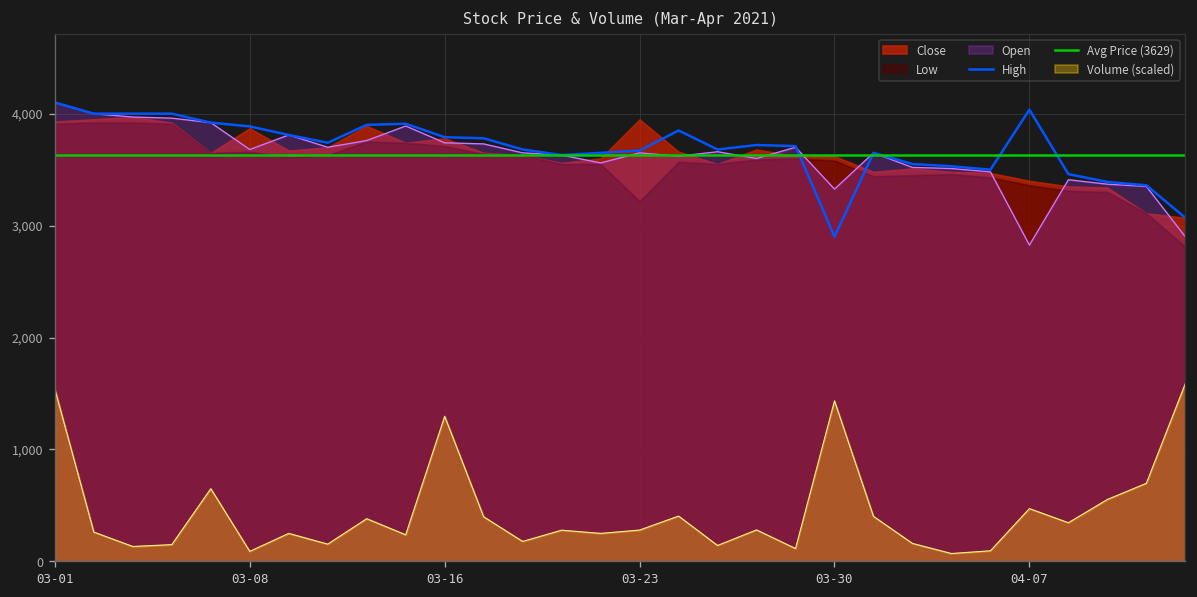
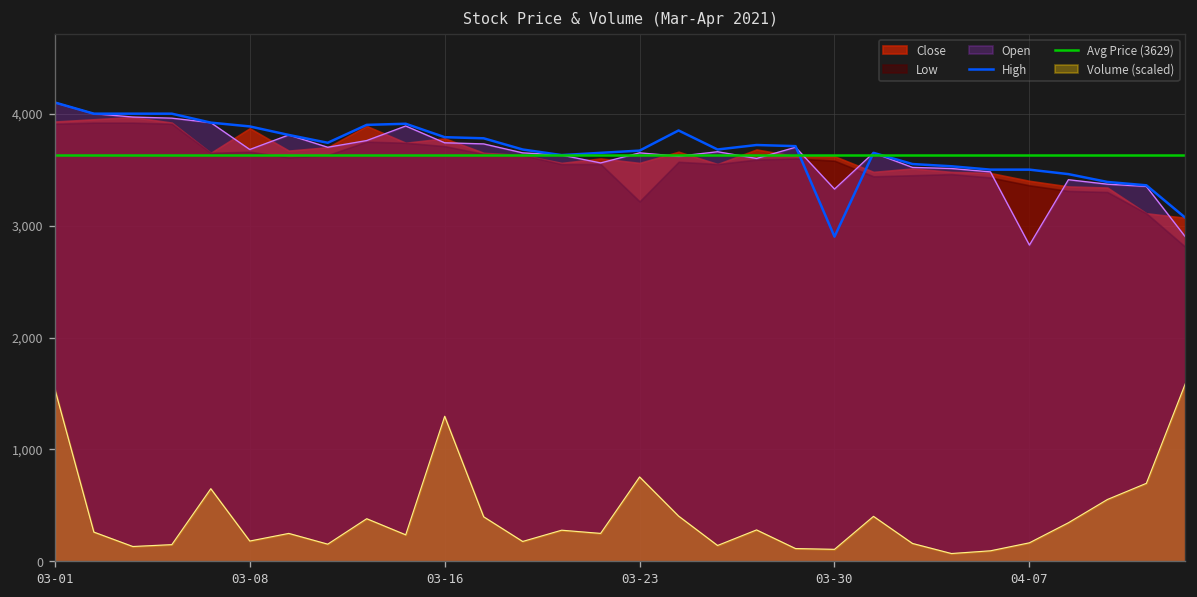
Volume (scaled), 03-08: 100 -> 200
Close, 03-23: 3,900 -> 3,600
Volume (scaled), 03-23: 300 -> 800
Volume (scaled), 03-30: 1,400 -> 100
High, 04-07: 4,000 -> 3,500
Volume (scaled), 04-07: 500 -> 200
